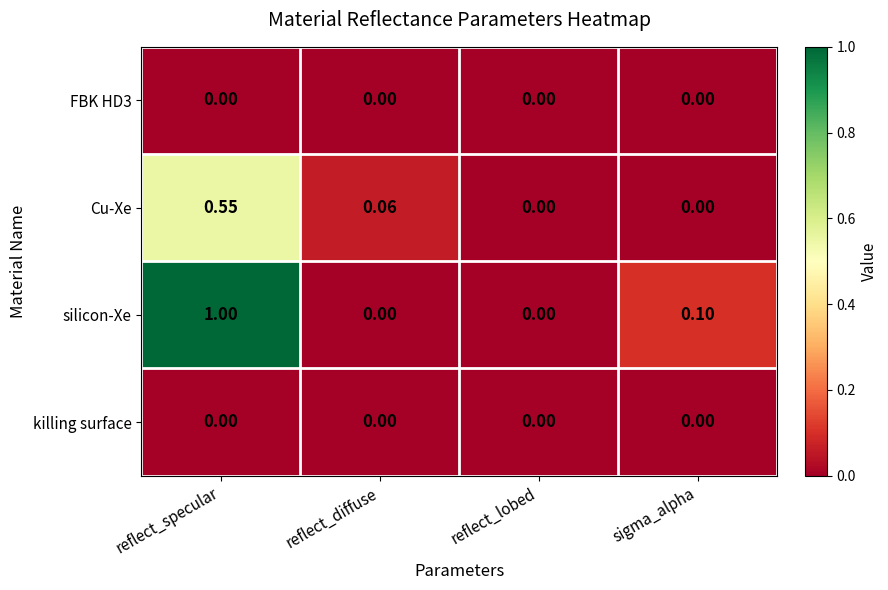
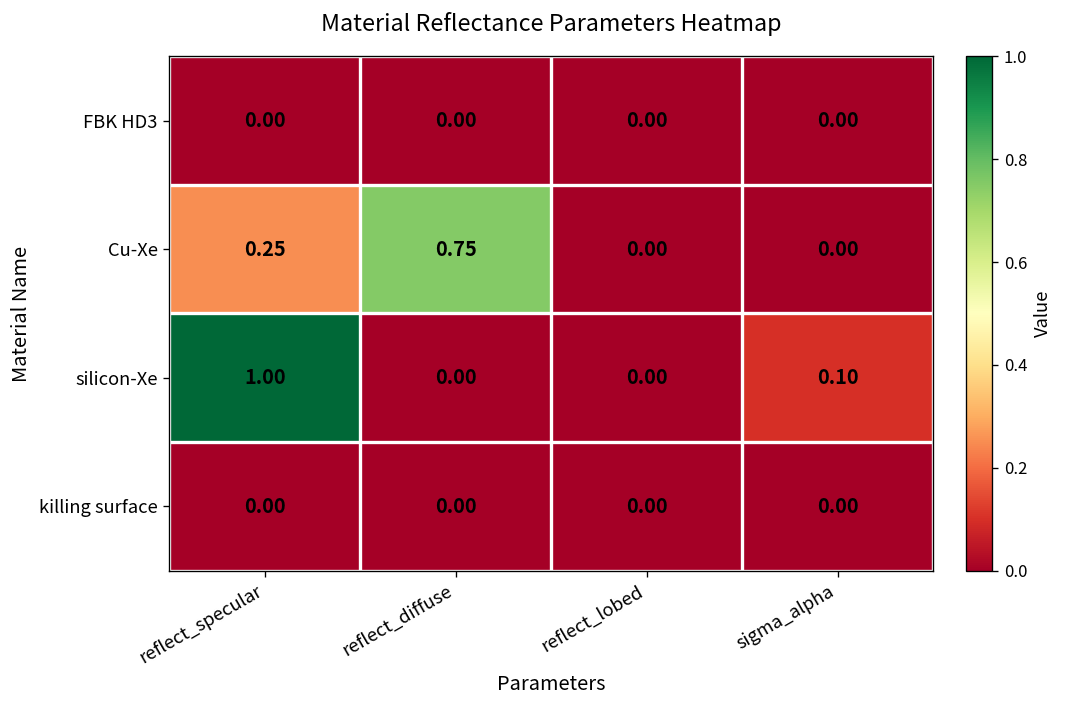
Cu-Xe, reflect_specular: 0.55 -> 0.25
Cu-Xe, reflect_diffuse: 0.06 -> 0.75
